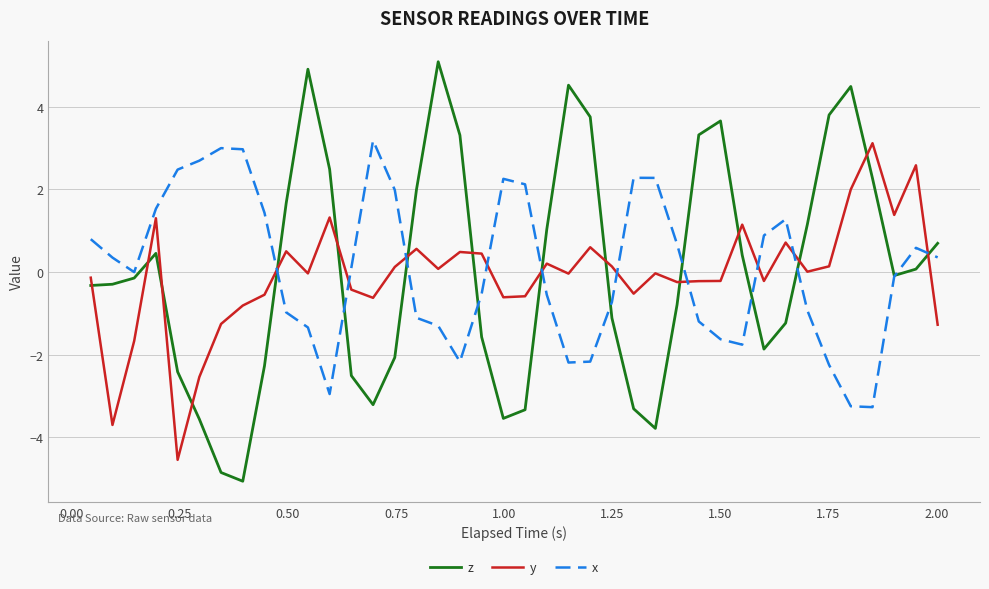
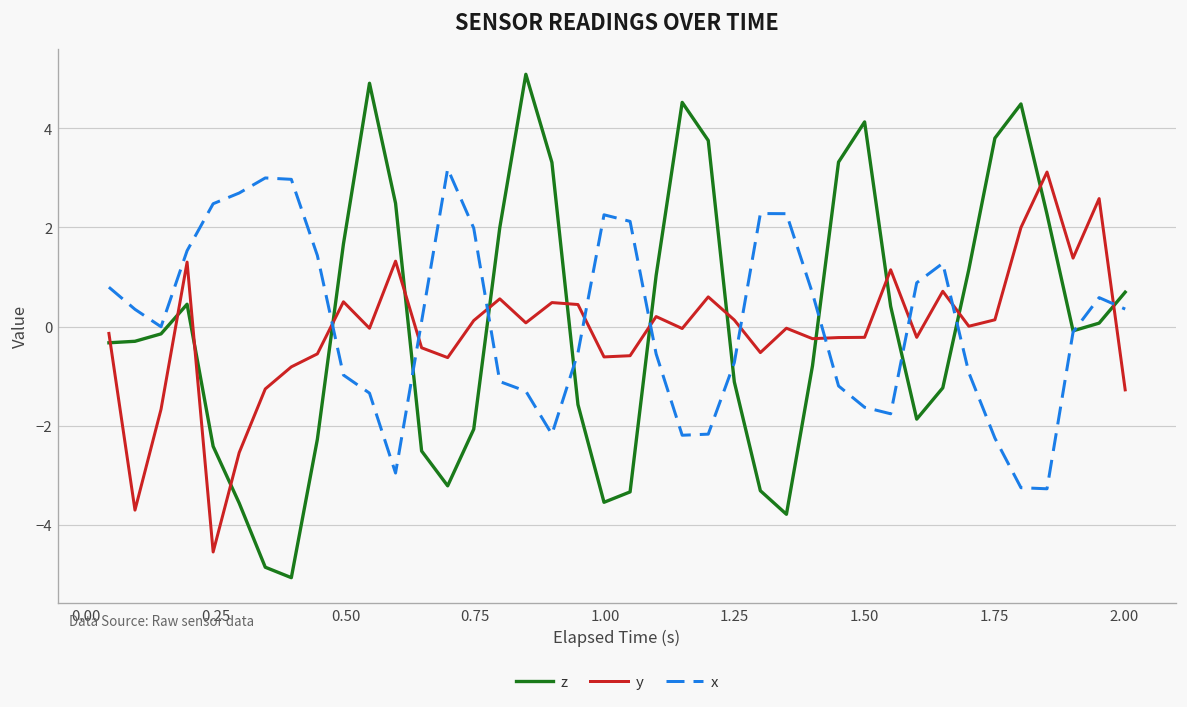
z, 1.50: 3.7 -> 4.1
